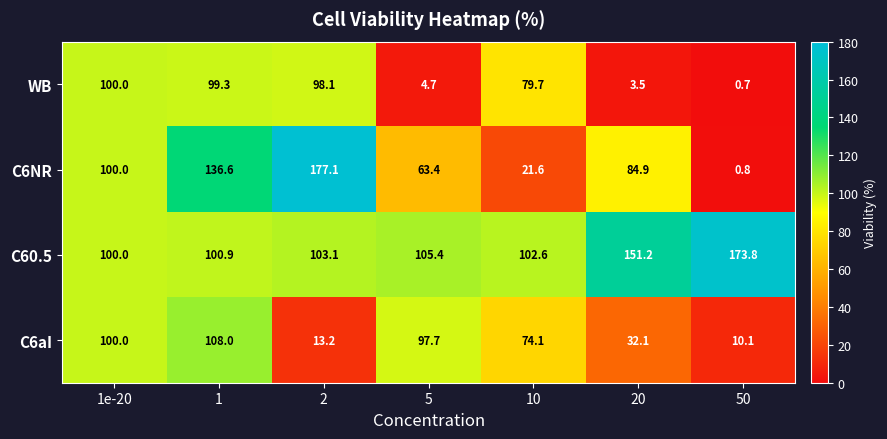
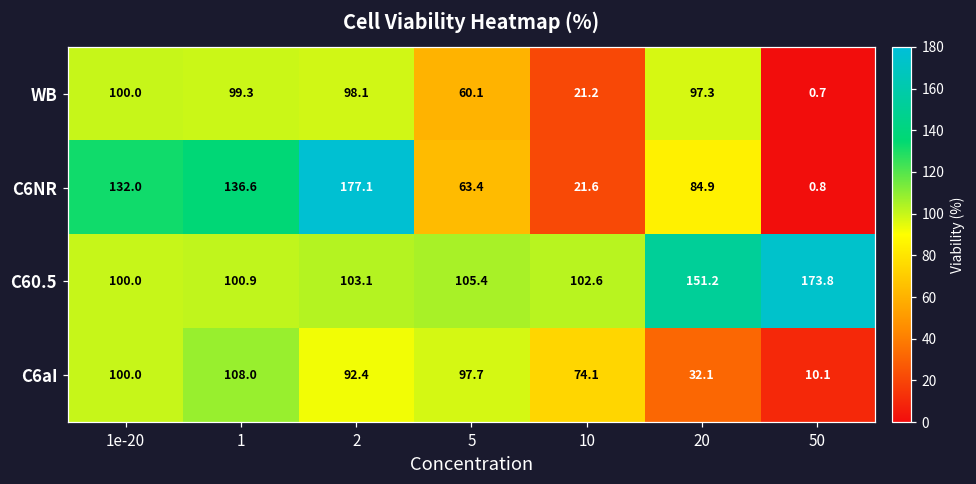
WB, 5: 4.7 -> 60.1
WB, 10: 79.7 -> 21.2
WB, 20: 3.5 -> 97.3
C6NR, 1e-20: 100.0 -> 132.0
C6aI, 2: 13.2 -> 92.4
